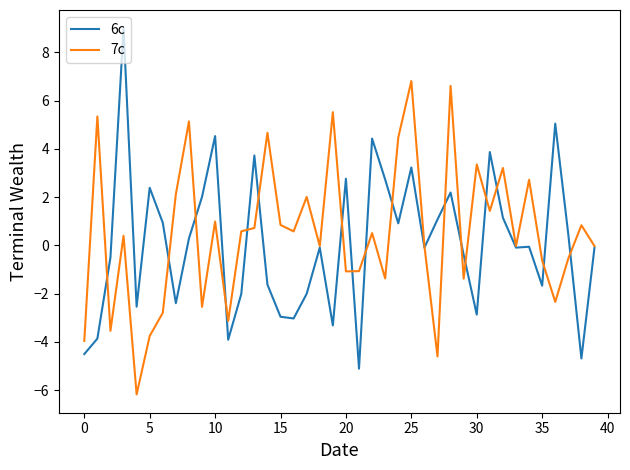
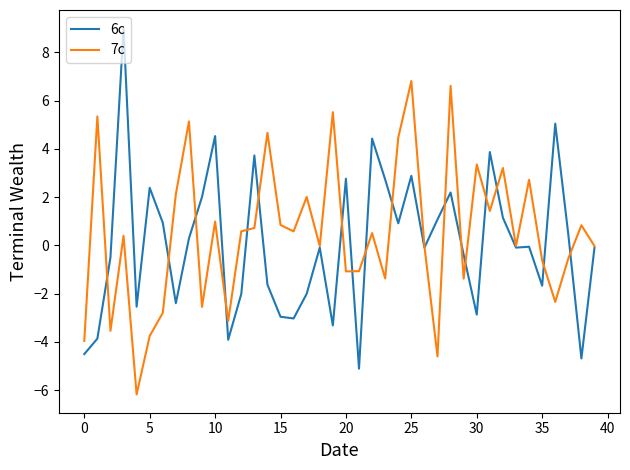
6c, 25: 3.2 -> 2.9
